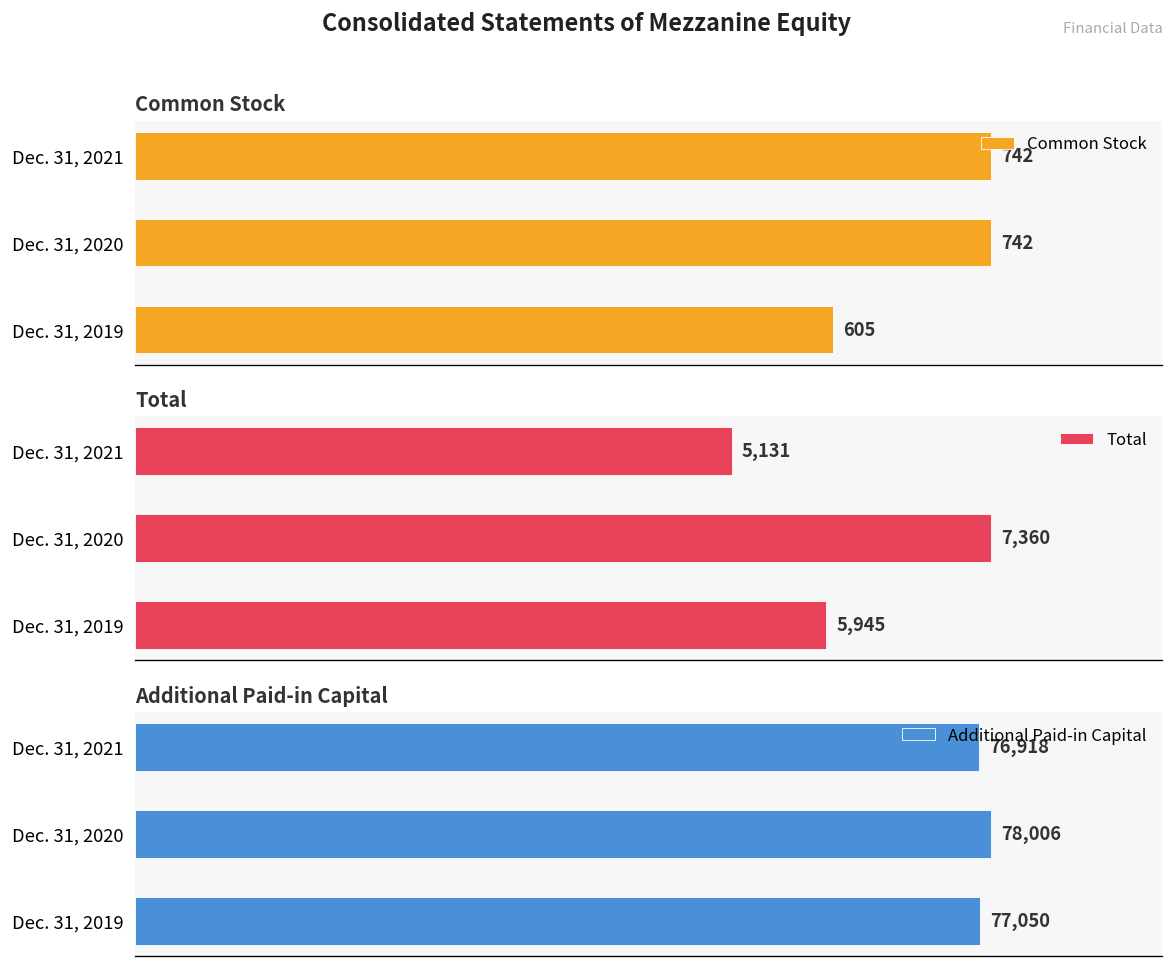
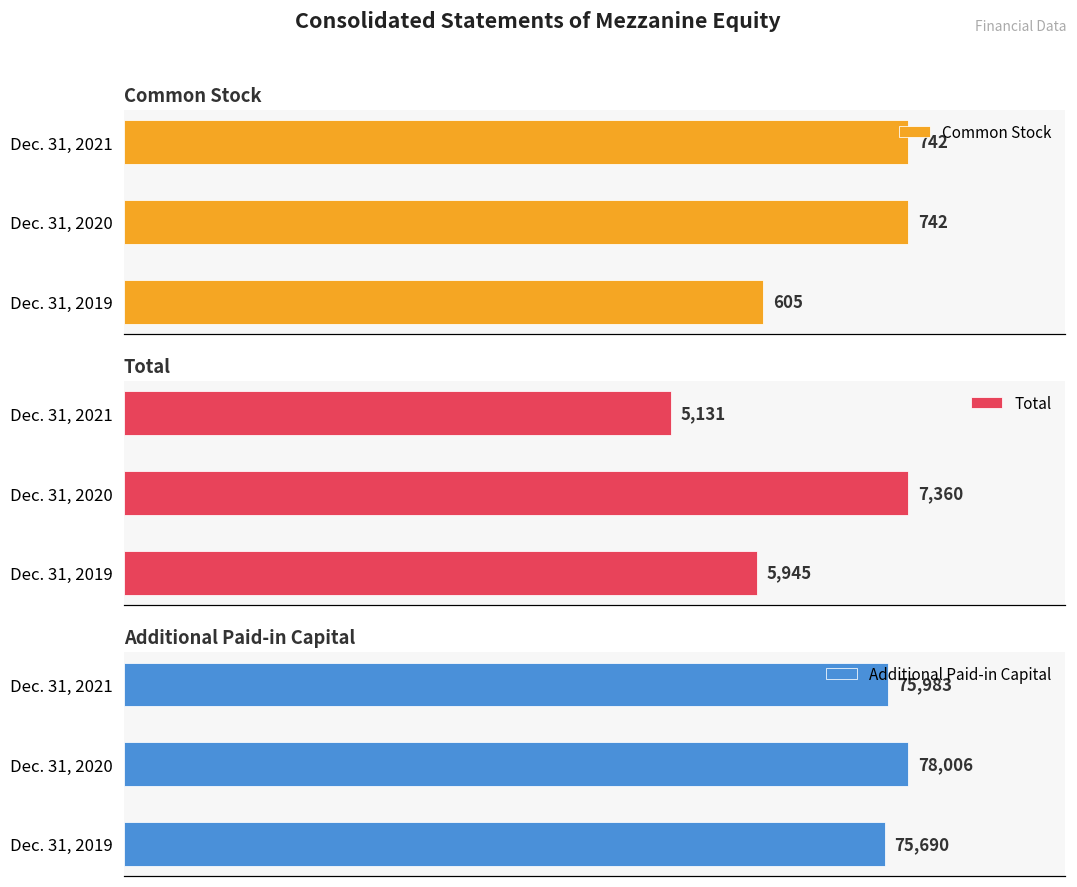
Additional Paid-in Capital, Dec. 31, 2021: 76,918 -> 75,983
Additional Paid-in Capital, Dec. 31, 2019: 77,050 -> 75,690
